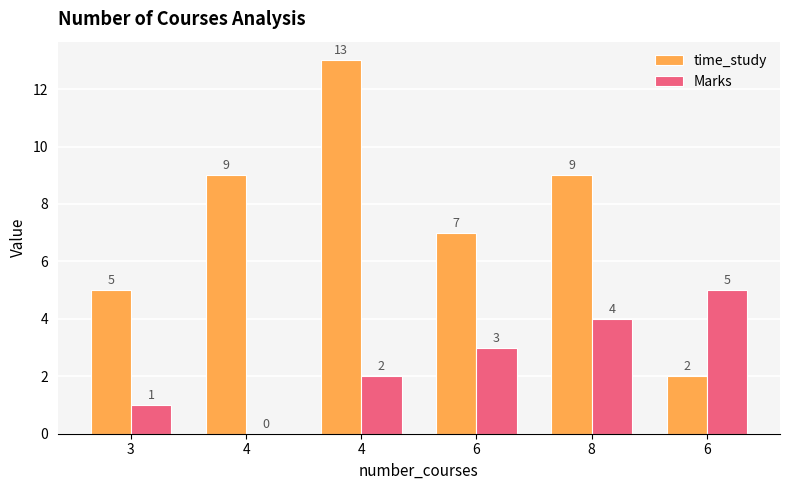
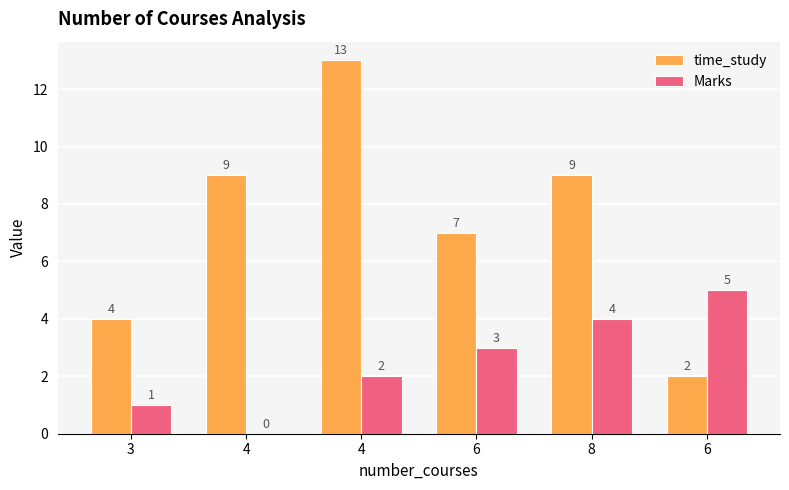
time_study, 3: 5 -> 4
